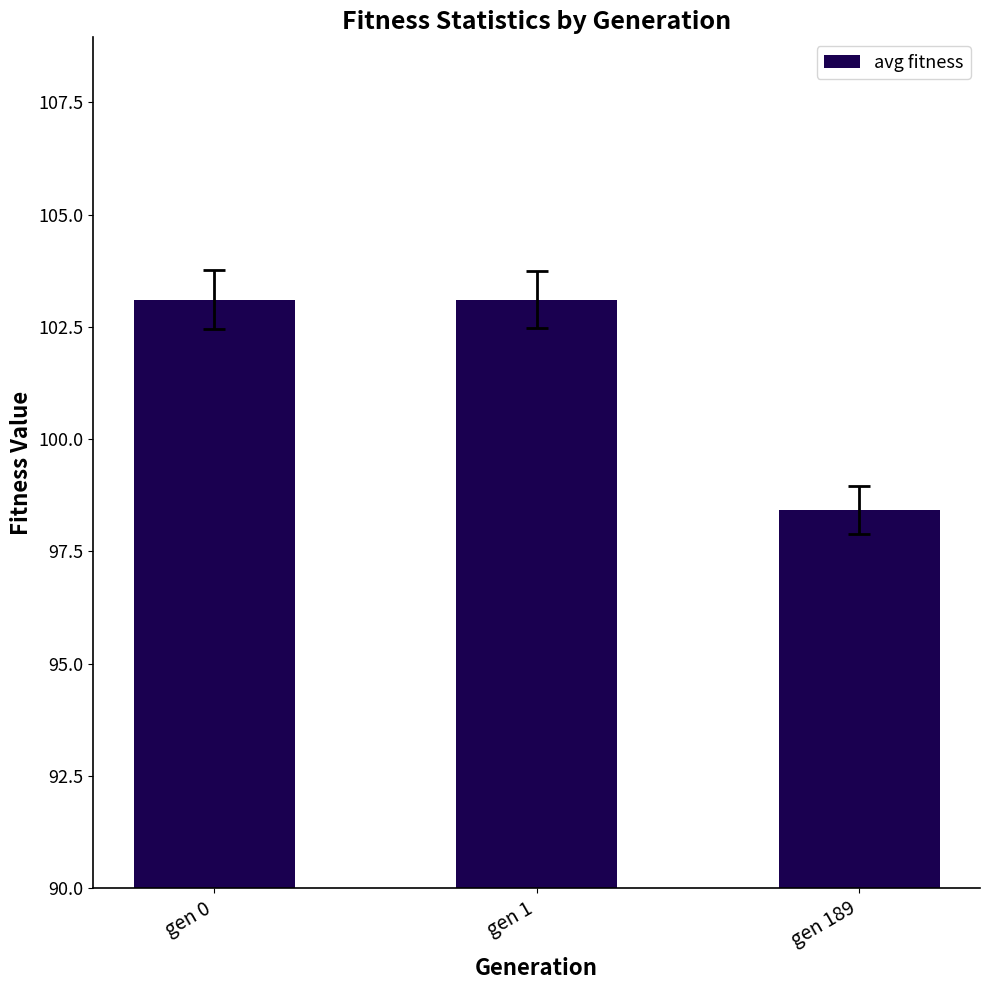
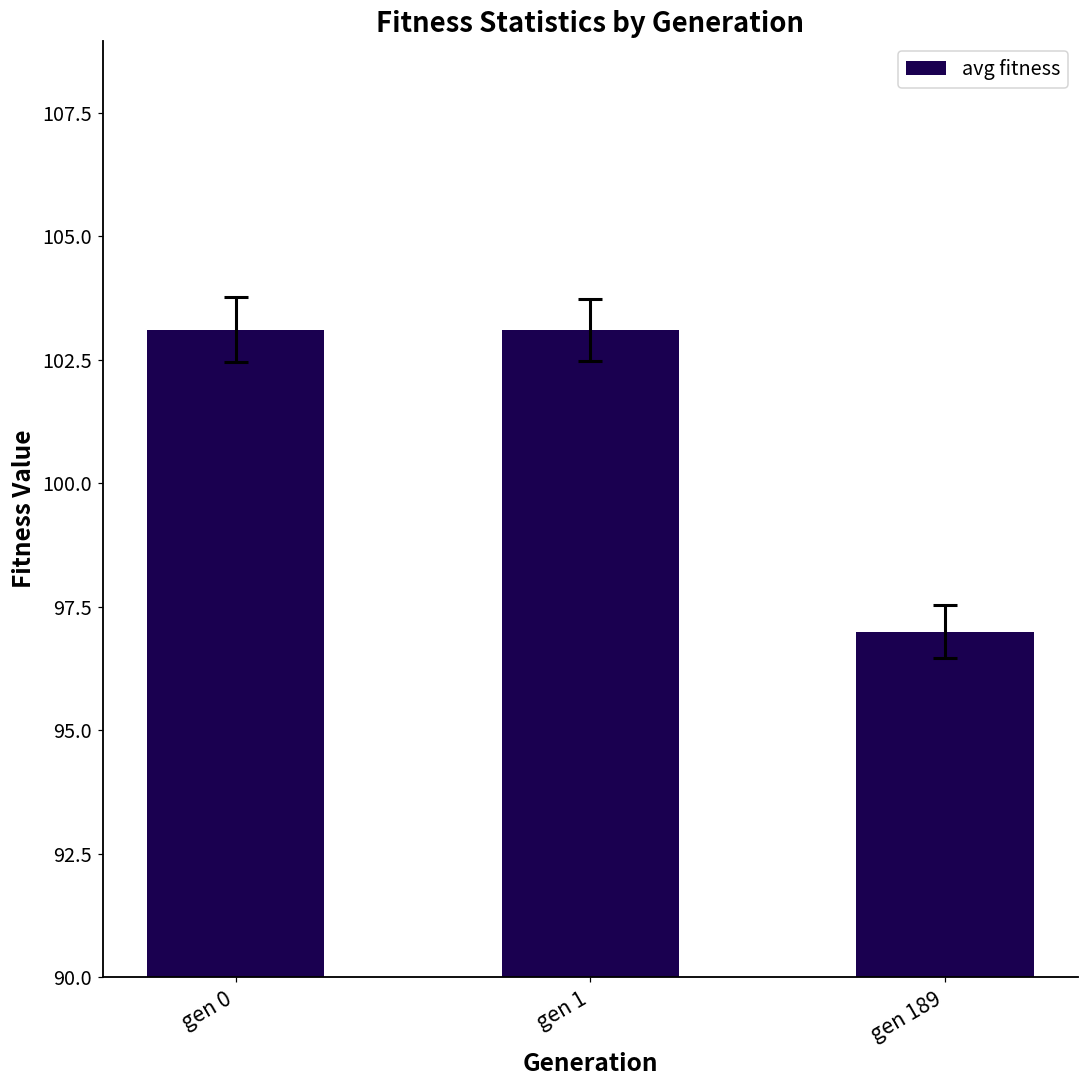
avg fitness, gen 189: 98.4 -> 97.0
